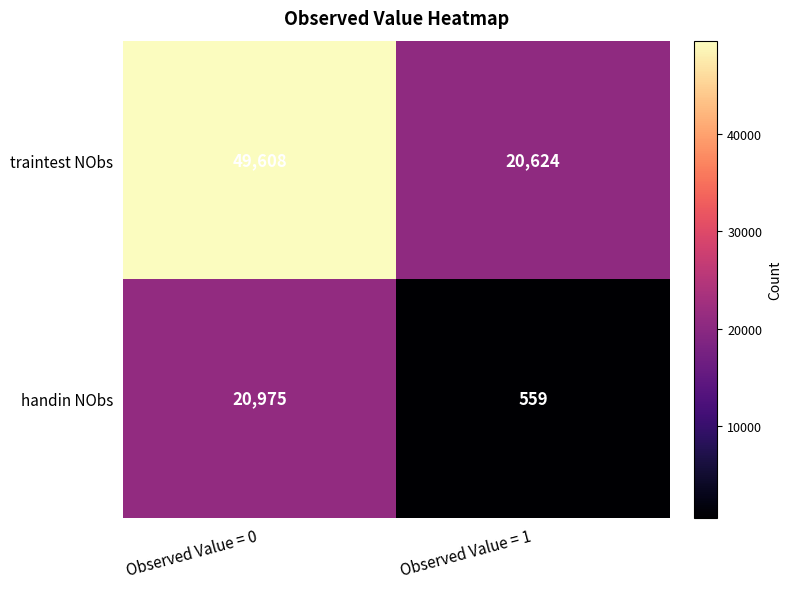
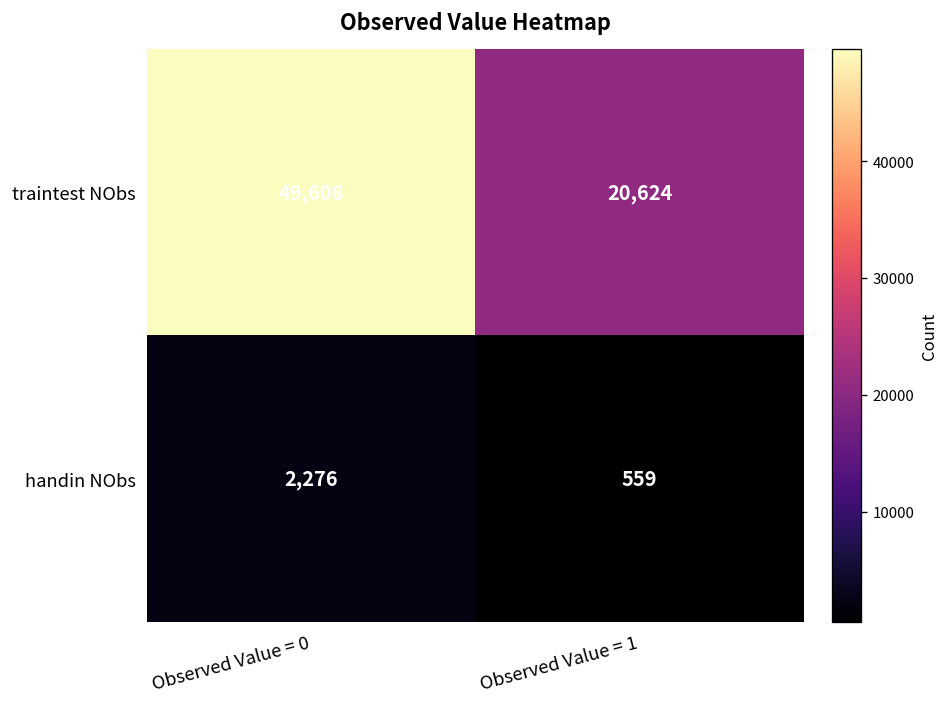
handin NObs, Observed Value = 0: 20,975 -> 2,276
